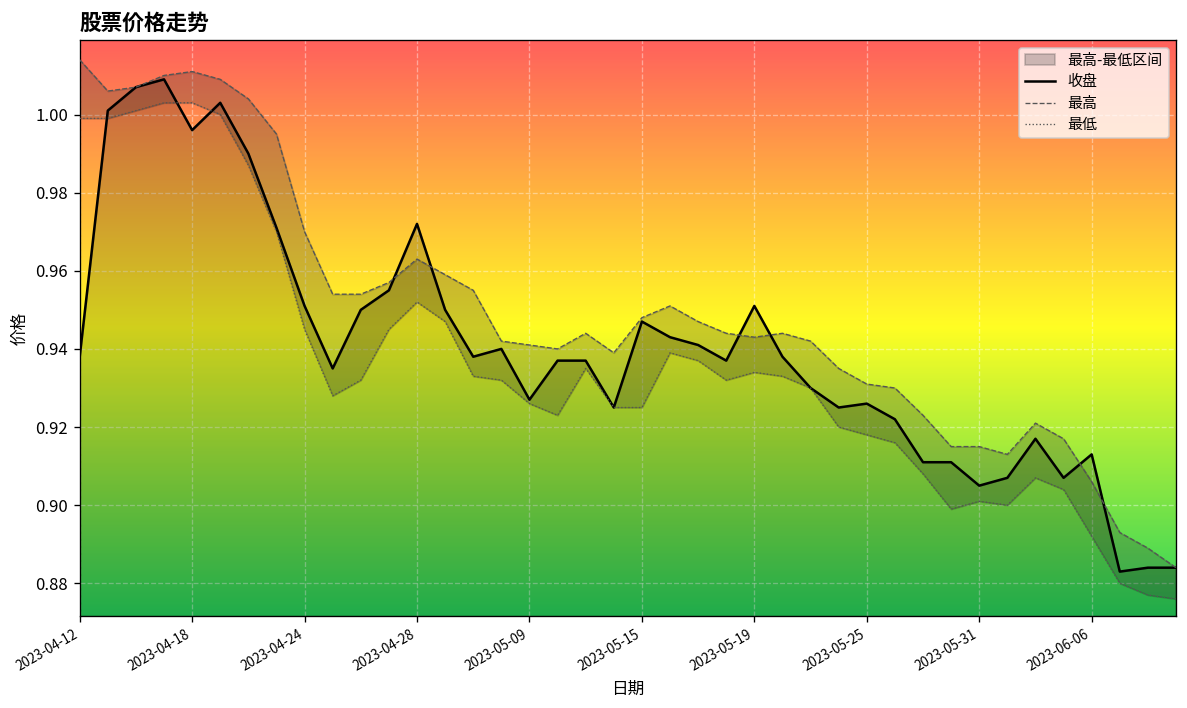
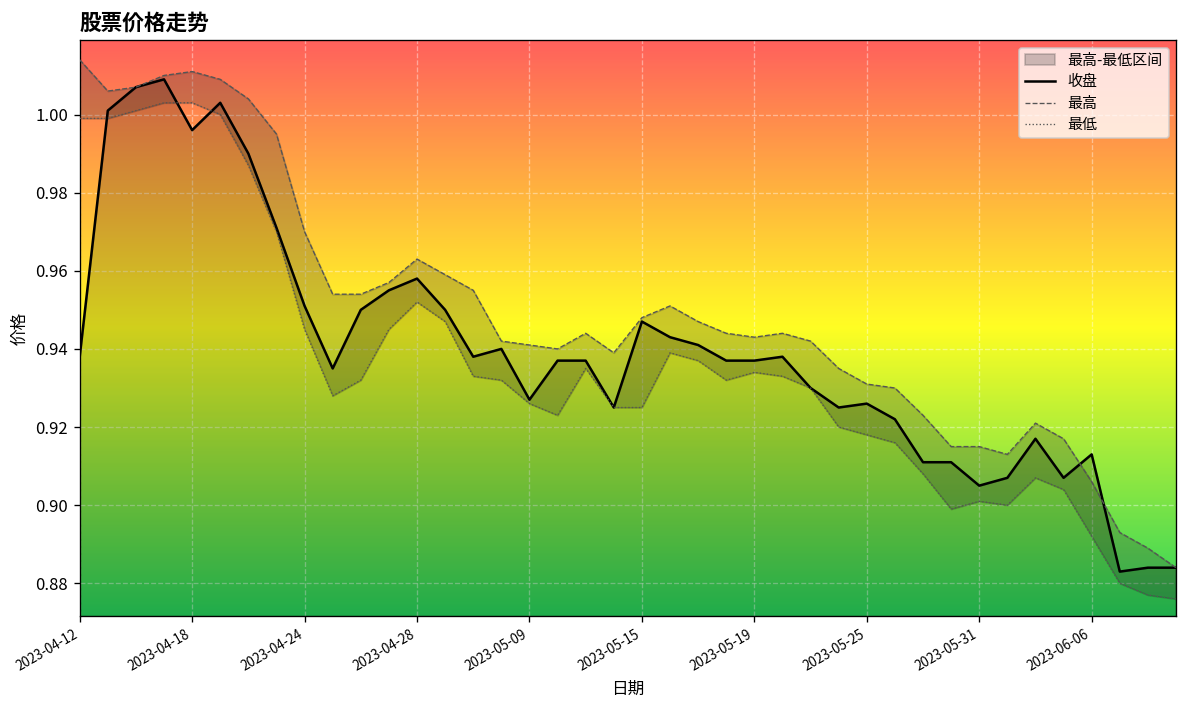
收盘, 2023-04-28: 0.972 -> 0.958
收盘, 2023-05-19: 0.951 -> 0.937
